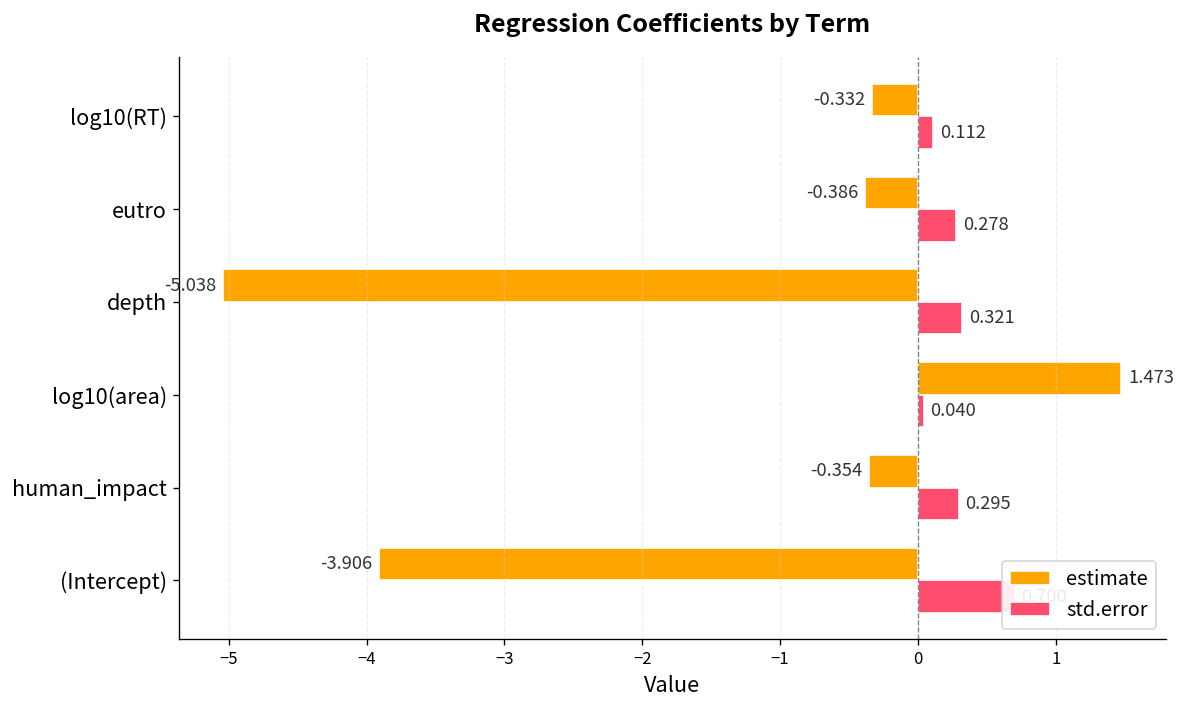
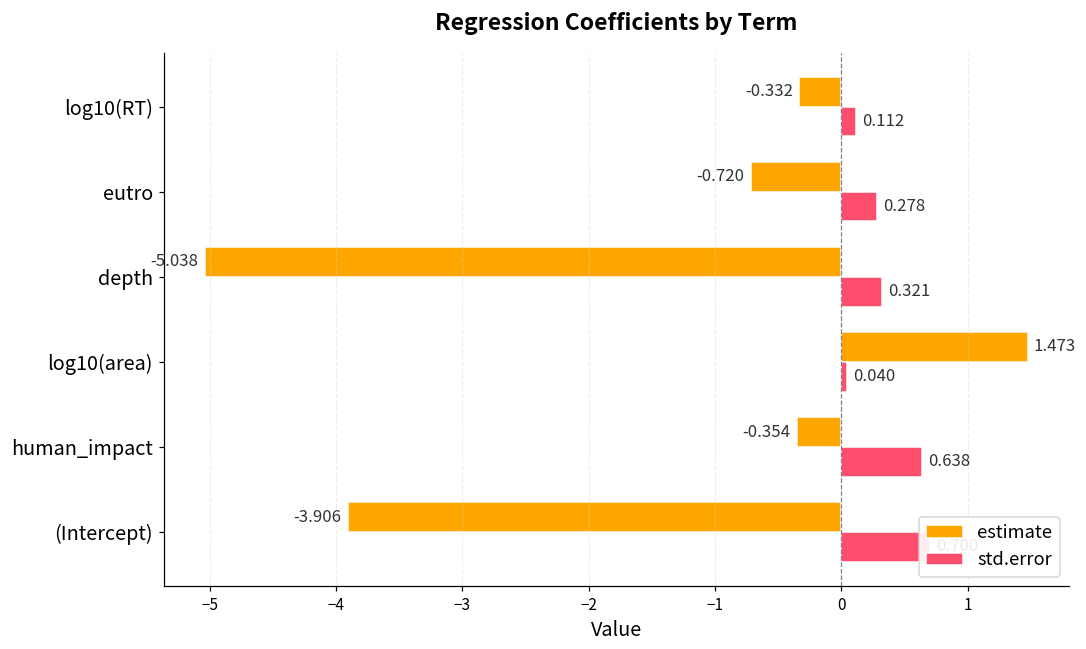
estimate, eutro: -0.386 -> -0.720
std.error, human_impact: 0.295 -> 0.638
